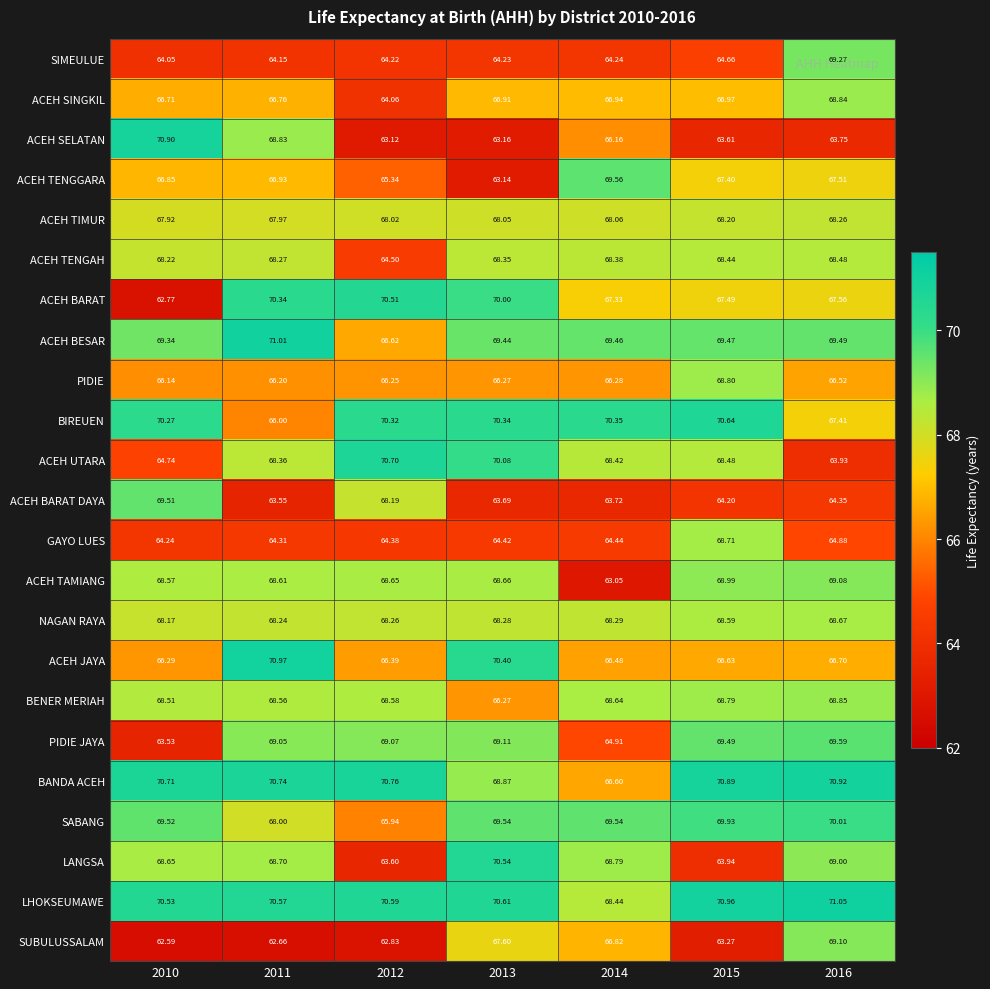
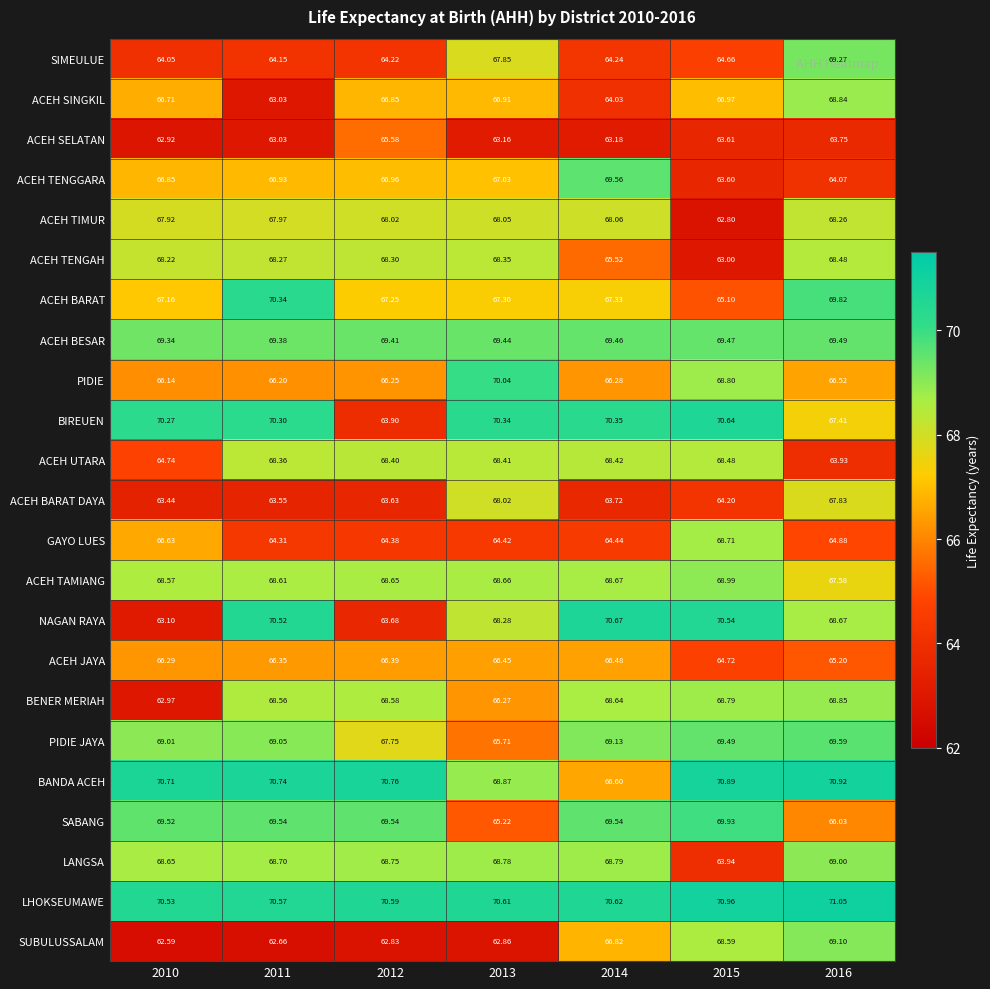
SIMEULUE, 2013: 64.23 -> 67.85
ACEH SINGKIL, 2011: 66.76 -> 63.03
ACEH SINGKIL, 2012: 64.06 -> 66.85
ACEH SINGKIL, 2014: 66.94 -> 64.03
ACEH SELATAN, 2010: 70.90 -> 62.92
ACEH SELATAN, 2011: 68.83 -> 63.03
ACEH SELATAN, 2012: 63.12 -> 65.58
ACEH SELATAN, 2014: 66.16 -> 63.18
ACEH TENGGARA, 2012: 65.34 -> 66.96
ACEH TENGGARA, 2013: 63.14 -> 67.03
ACEH TENGGARA, 2015: 67.40 -> 63.60
ACEH TENGGARA, 2016: 67.51 -> 64.07
ACEH TIMUR, 2015: 68.20 -> 62.80
ACEH TENGAH, 2012: 64.50 -> 68.30
ACEH TENGAH, 2014: 68.38 -> 65.52
ACEH TENGAH, 2015: 68.44 -> 63.00
ACEH BARAT, 2010: 62.77 -> 67.16
ACEH BARAT, 2012: 70.51 -> 67.25
ACEH BARAT, 2013: 70.00 -> 67.30
ACEH BARAT, 2015: 67.49 -> 65.10
ACEH BARAT, 2016: 67.56 -> 69.82
ACEH BESAR, 2011: 71.01 -> 69.38
ACEH BESAR, 2012: 66.62 -> 69.41
PIDIE, 2013: 66.27 -> 70.04
BIREUEN, 2011: 66.00 -> 70.30
BIREUEN, 2012: 70.32 -> 63.90
ACEH UTARA, 2012: 70.70 -> 68.40
ACEH UTARA, 2013: 70.08 -> 68.41
ACEH BARAT DAYA, 2010: 69.51 -> 63.44
ACEH BARAT DAYA, 2012: 68.19 -> 63.63
ACEH BARAT DAYA, 2013: 63.69 -> 68.02
ACEH BARAT DAYA, 2016: 64.35 -> 67.83
GAYO LUES, 2010: 64.24 -> 66.63
ACEH TAMIANG, 2014: 63.05 -> 68.67
ACEH TAMIANG, 2016: 69.08 -> 67.58
NAGAN RAYA, 2010: 68.17 -> 63.10
NAGAN RAYA, 2011: 68.24 -> 70.52
NAGAN RAYA, 2012: 68.26 -> 63.68
NAGAN RAYA, 2014: 68.29 -> 70.67
NAGAN RAYA, 2015: 68.59 -> 70.54
ACEH JAYA, 2011: 70.97 -> 66.35
ACEH JAYA, 2013: 70.40 -> 66.45
ACEH JAYA, 2015: 66.63 -> 64.72
ACEH JAYA, 2016: 66.70 -> 65.20
BENER MERIAH, 2010: 68.51 -> 62.97
PIDIE JAYA, 2010: 63.53 -> 69.01
PIDIE JAYA, 2012: 69.07 -> 67.75
PIDIE JAYA, 2013: 69.11 -> 65.71
PIDIE JAYA, 2014: 64.91 -> 69.13
SABANG, 2011: 68.00 -> 69.54
SABANG, 2012: 65.94 -> 69.54
SABANG, 2013: 69.54 -> 65.22
SABANG, 2016: 70.01 -> 66.03
LANGSA, 2012: 63.60 -> 68.75
LANGSA, 2013: 70.54 -> 68.78
LHOKSEUMAWE, 2014: 68.44 -> 70.62
SUBULUSSALAM, 2013: 67.60 -> 62.86
SUBULUSSALAM, 2015: 63.27 -> 68.59
